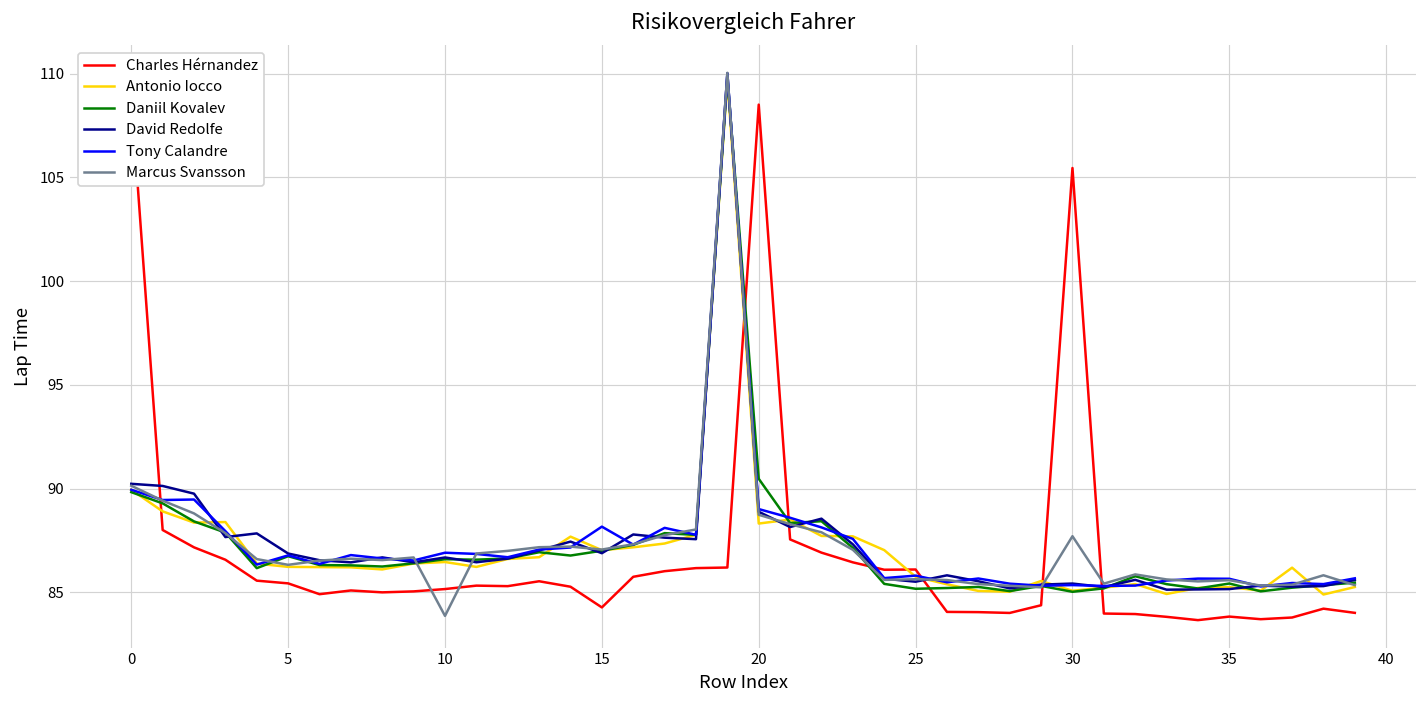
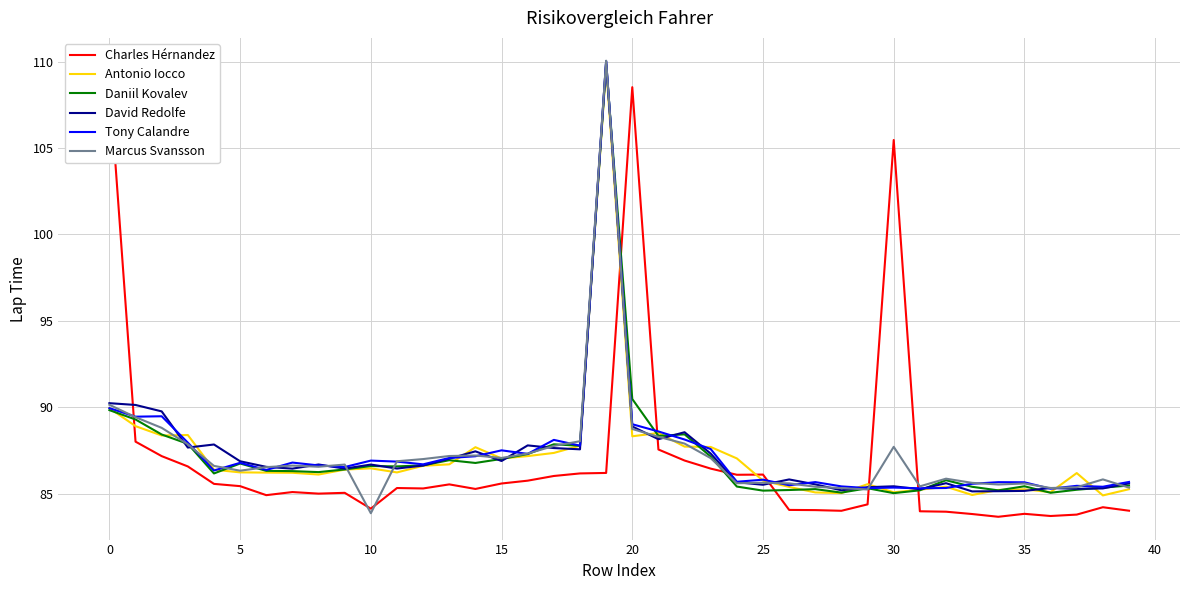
Charles Hérnandez, 10: 85.2 -> 84.1
Charles Hérnandez, 15: 84.3 -> 85.6
Tony Calandre, 15: 88.2 -> 87.5
